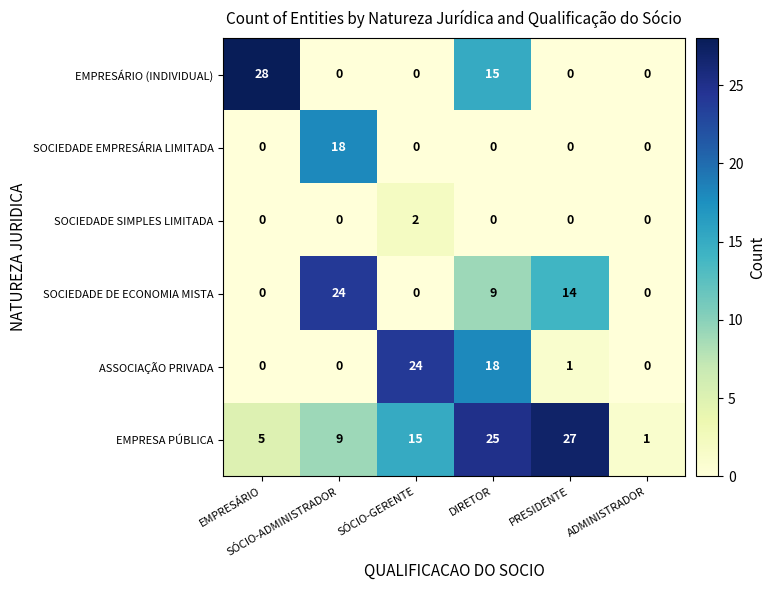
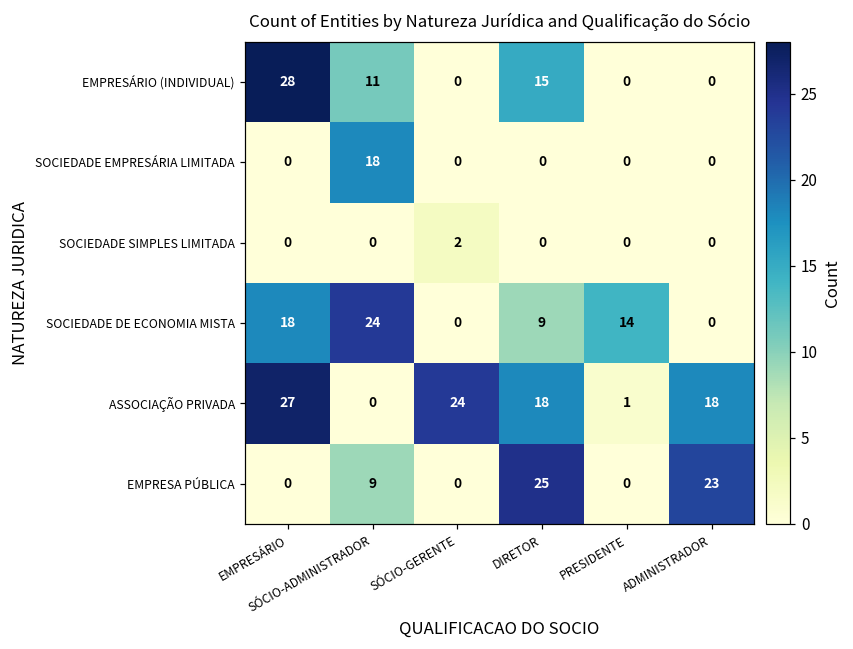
EMPRESÁRIO (INDIVIDUAL), SÓCIO-ADMINISTRADOR: 0 -> 11
SOCIEDADE DE ECONOMIA MISTA, EMPRESÁRIO: 0 -> 18
ASSOCIAÇÃO PRIVADA, EMPRESÁRIO: 0 -> 27
ASSOCIAÇÃO PRIVADA, ADMINISTRADOR: 0 -> 18
EMPRESA PÚBLICA, EMPRESÁRIO: 5 -> 0
EMPRESA PÚBLICA, SÓCIO-GERENTE: 15 -> 0
EMPRESA PÚBLICA, PRESIDENTE: 27 -> 0
EMPRESA PÚBLICA, ADMINISTRADOR: 1 -> 23
